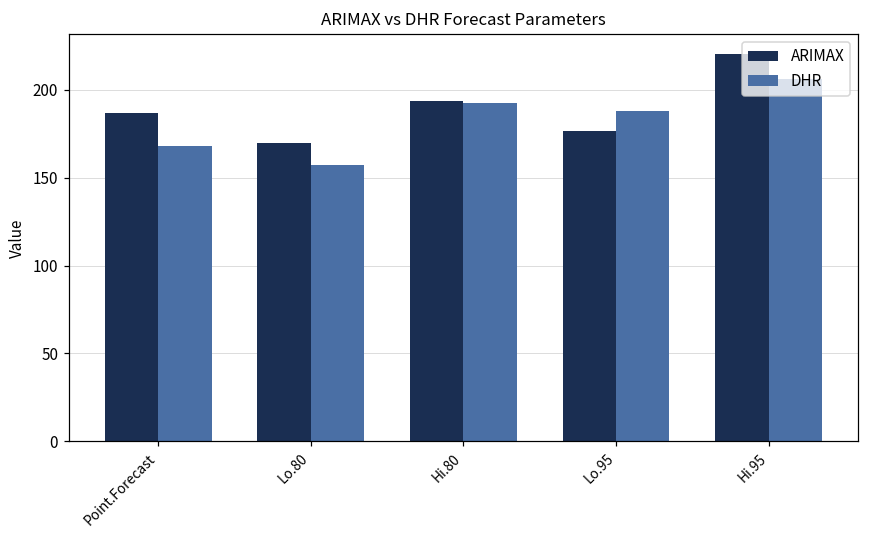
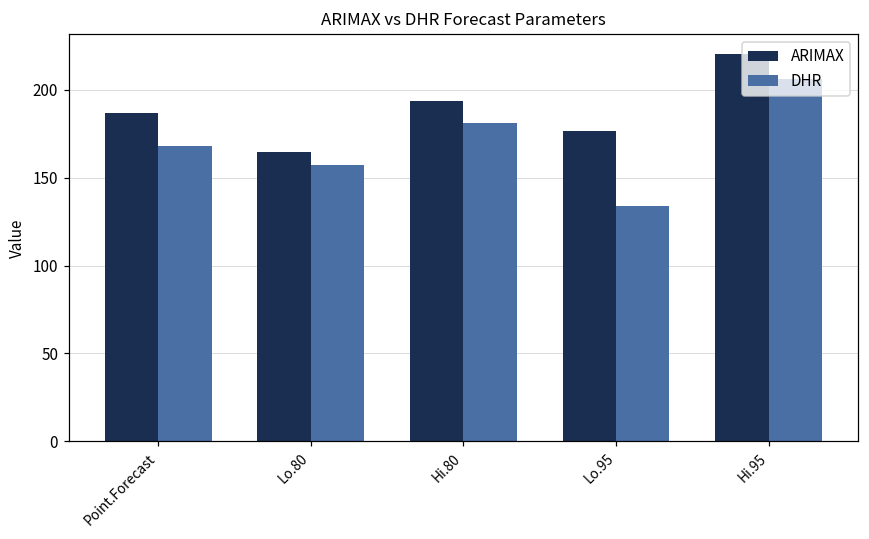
ARIMAX, Lo.80: 170 -> 165
DHR, Hi.80: 193 -> 181
DHR, Lo.95: 188 -> 134
